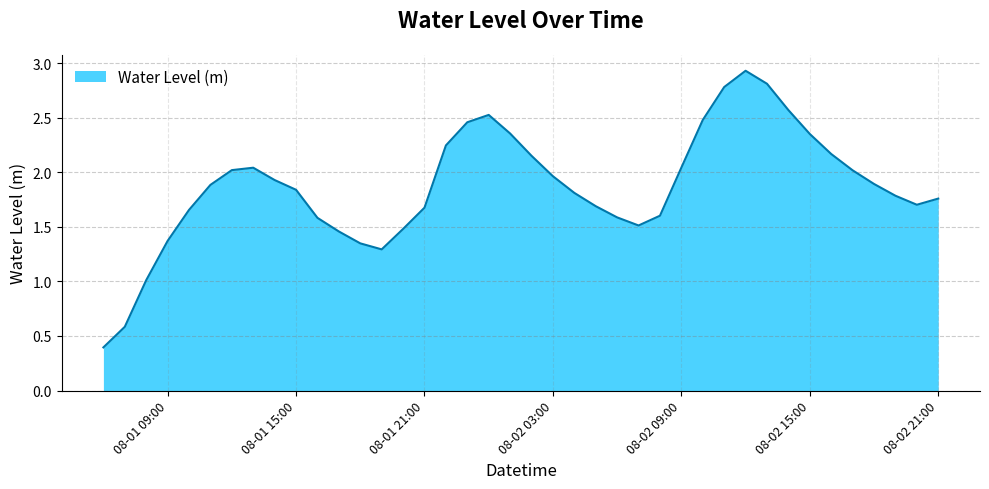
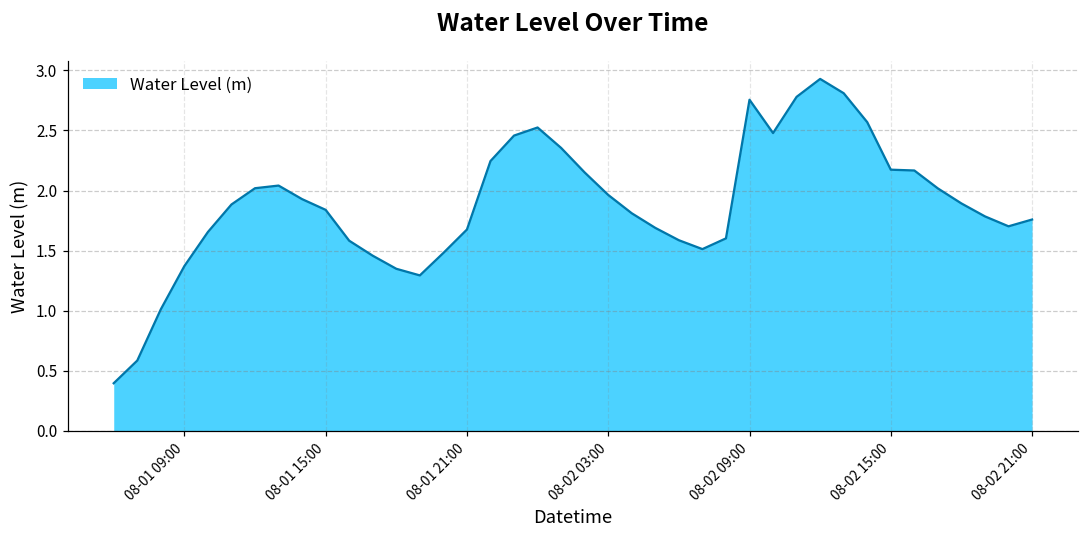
08-02 09:00: 2.04 -> 2.76
08-02 15:00: 2.35 -> 2.17
